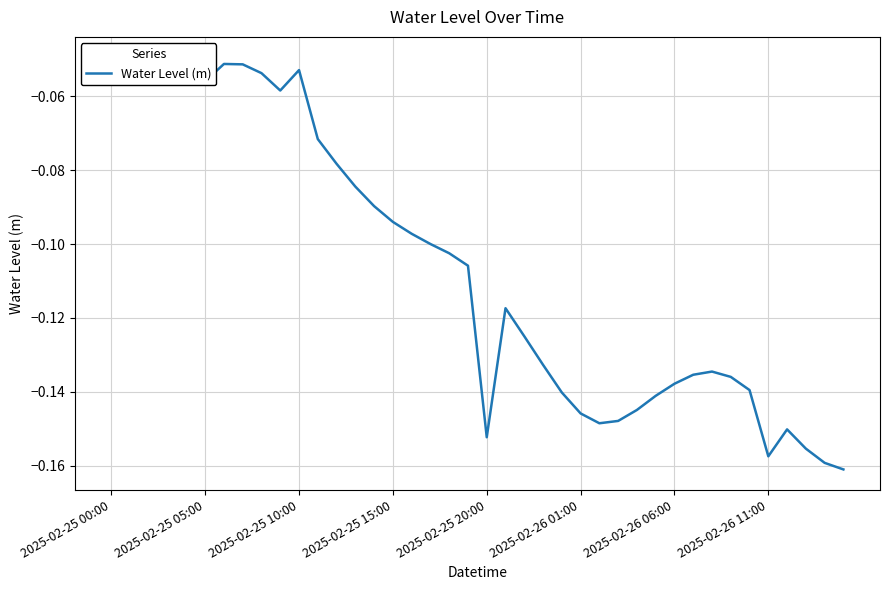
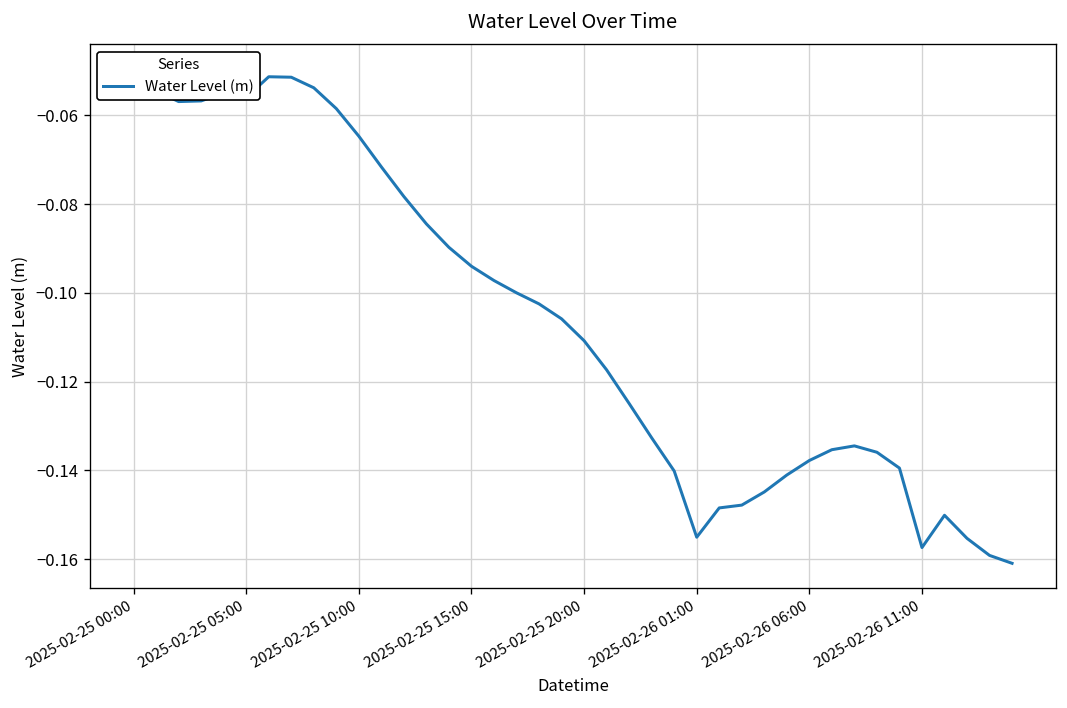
2025-02-25 10:00: -0.053 -> -0.065
2025-02-25 20:00: -0.152 -> -0.111
2025-02-26 01:00: -0.146 -> -0.155
